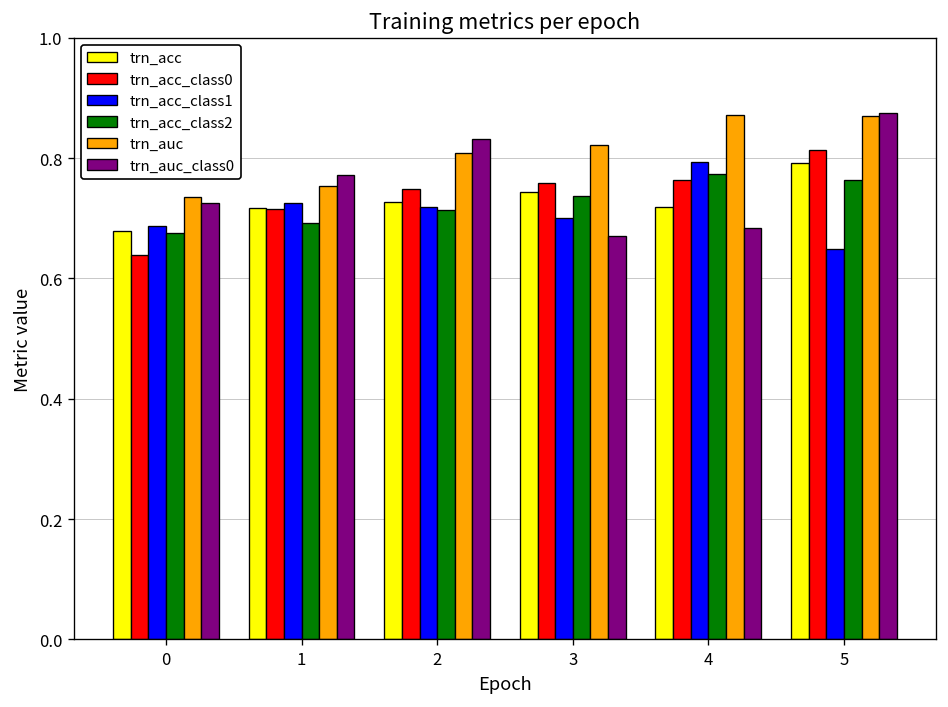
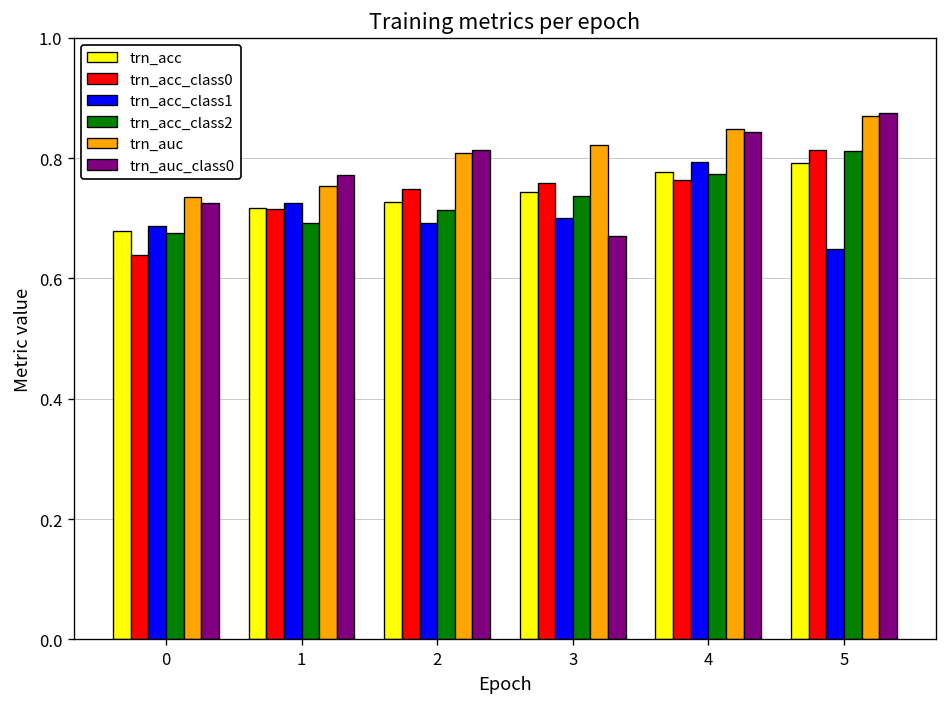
trn_acc_class1, 2: 0.72 -> 0.69
trn_auc_class0, 2: 0.83 -> 0.81
trn_acc, 4: 0.72 -> 0.78
trn_auc, 4: 0.87 -> 0.85
trn_auc_class0, 4: 0.68 -> 0.84
trn_acc_class2, 5: 0.76 -> 0.81
